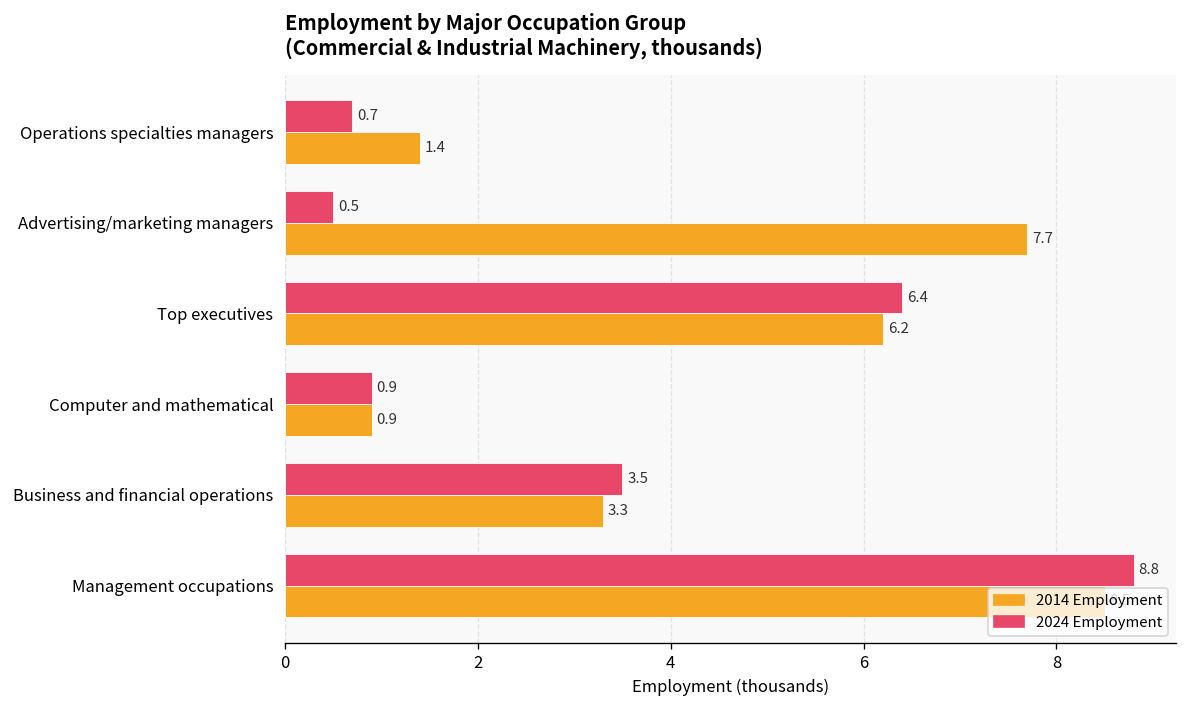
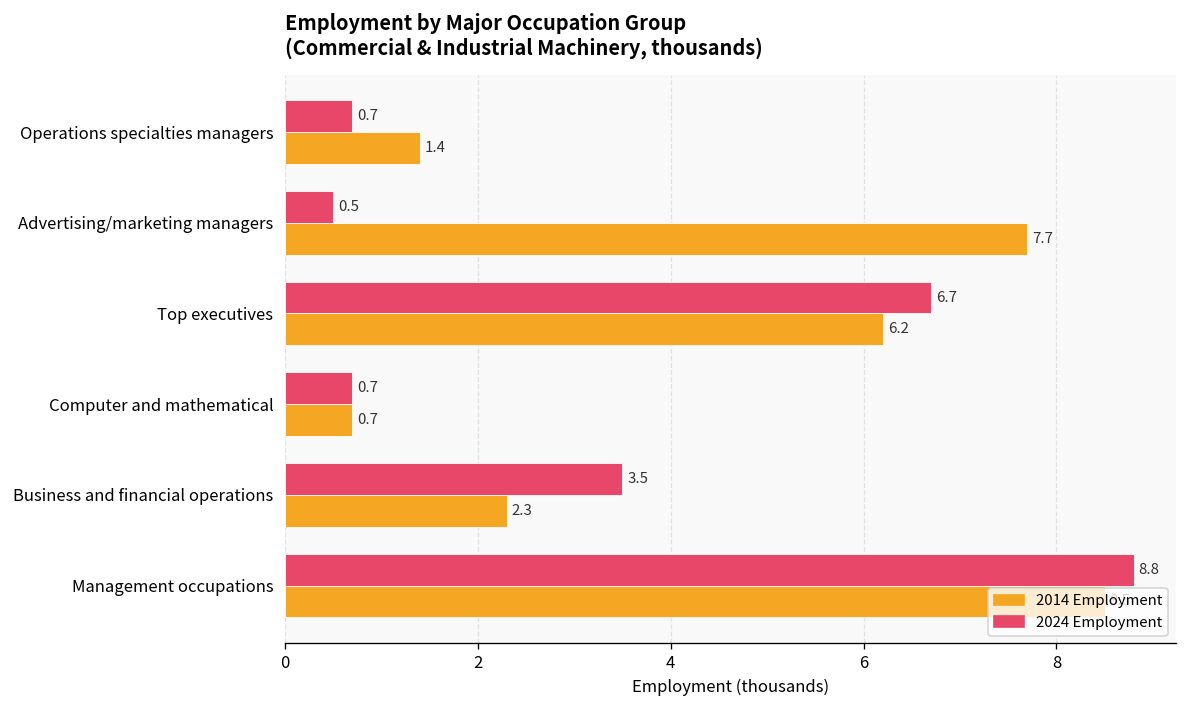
2024 Employment, Top executives: 6.4 -> 6.7
2024 Employment, Computer and mathematical: 0.9 -> 0.7
2014 Employment, Computer and mathematical: 0.9 -> 0.7
2014 Employment, Business and financial operations: 3.3 -> 2.3
